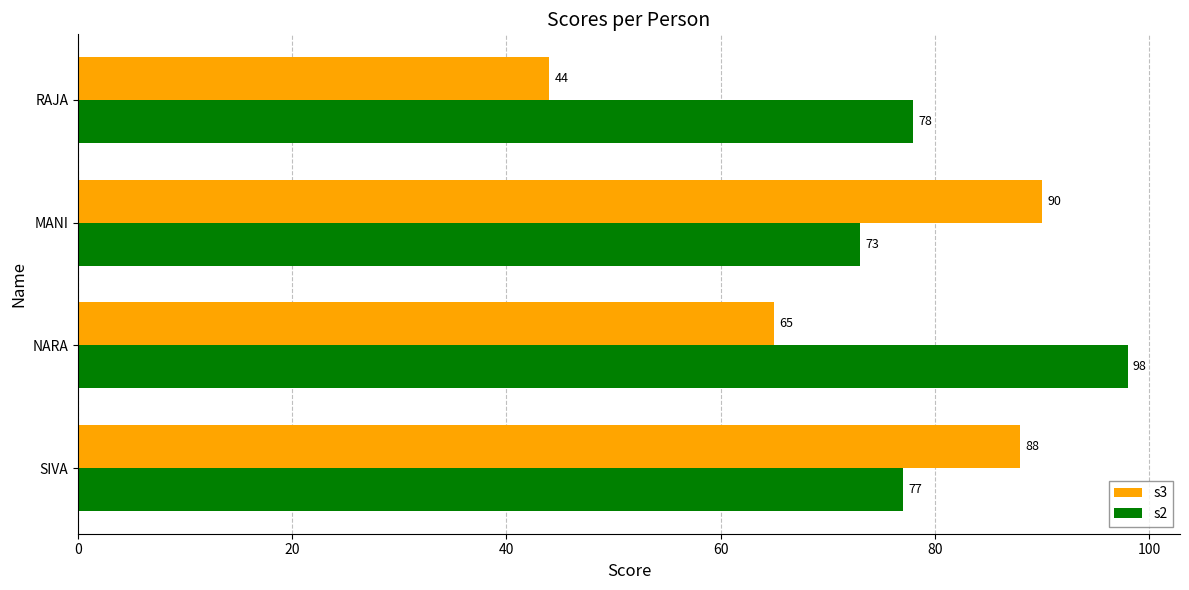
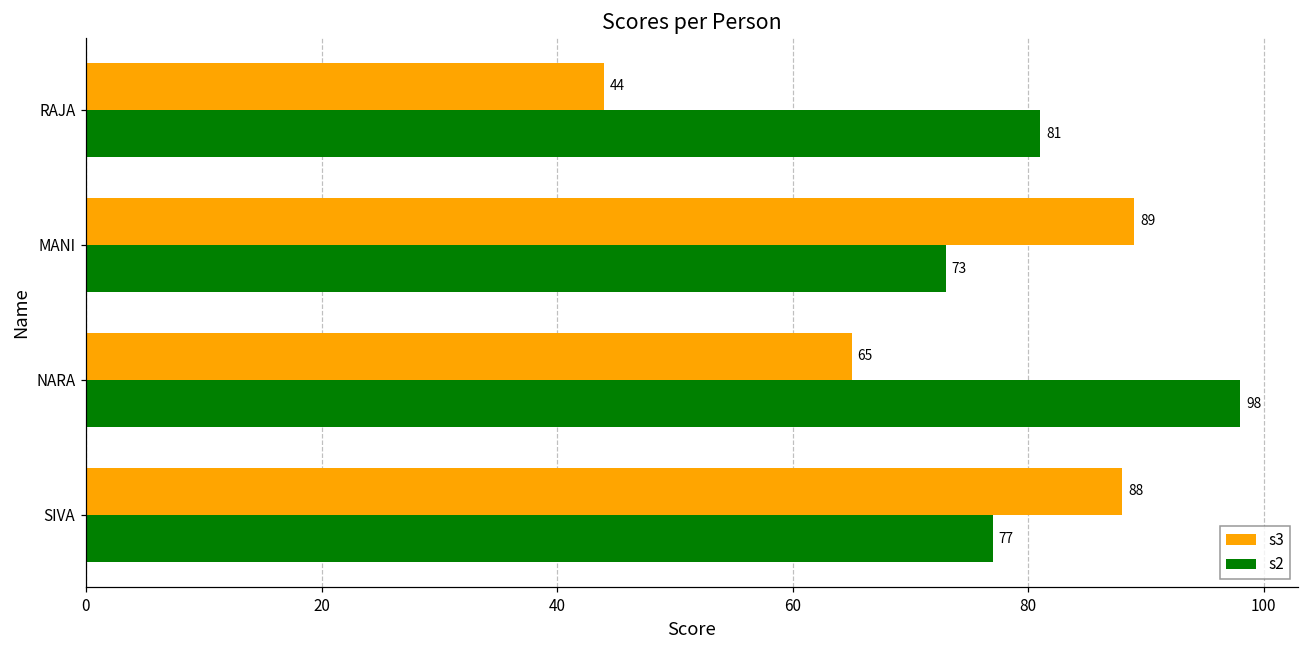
s2, RAJA: 78 -> 81
s3, MANI: 90 -> 89
